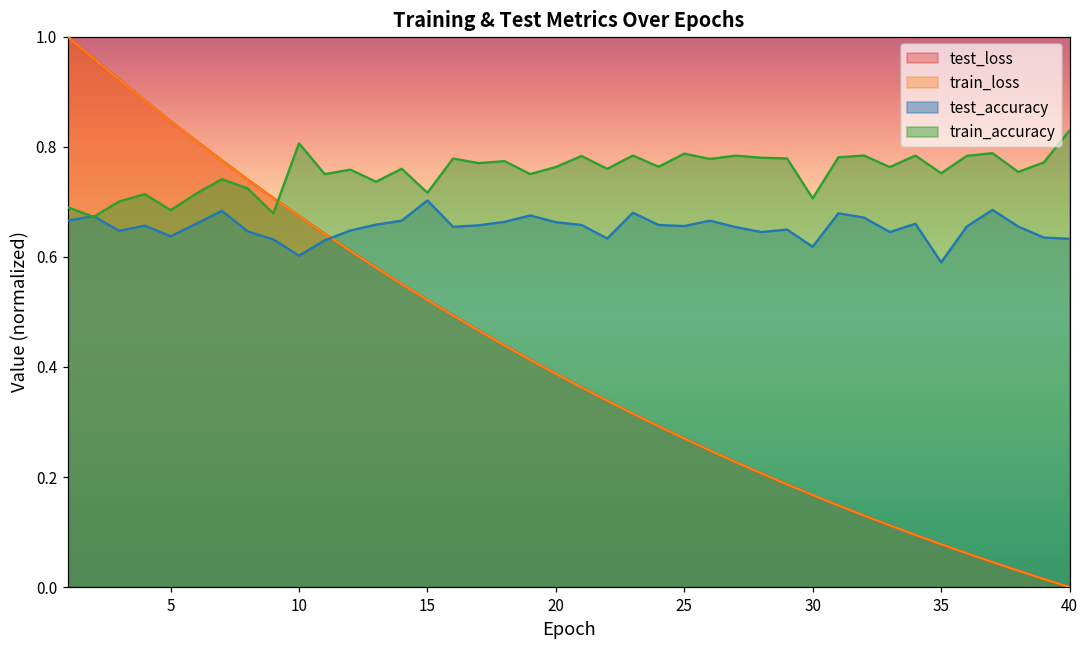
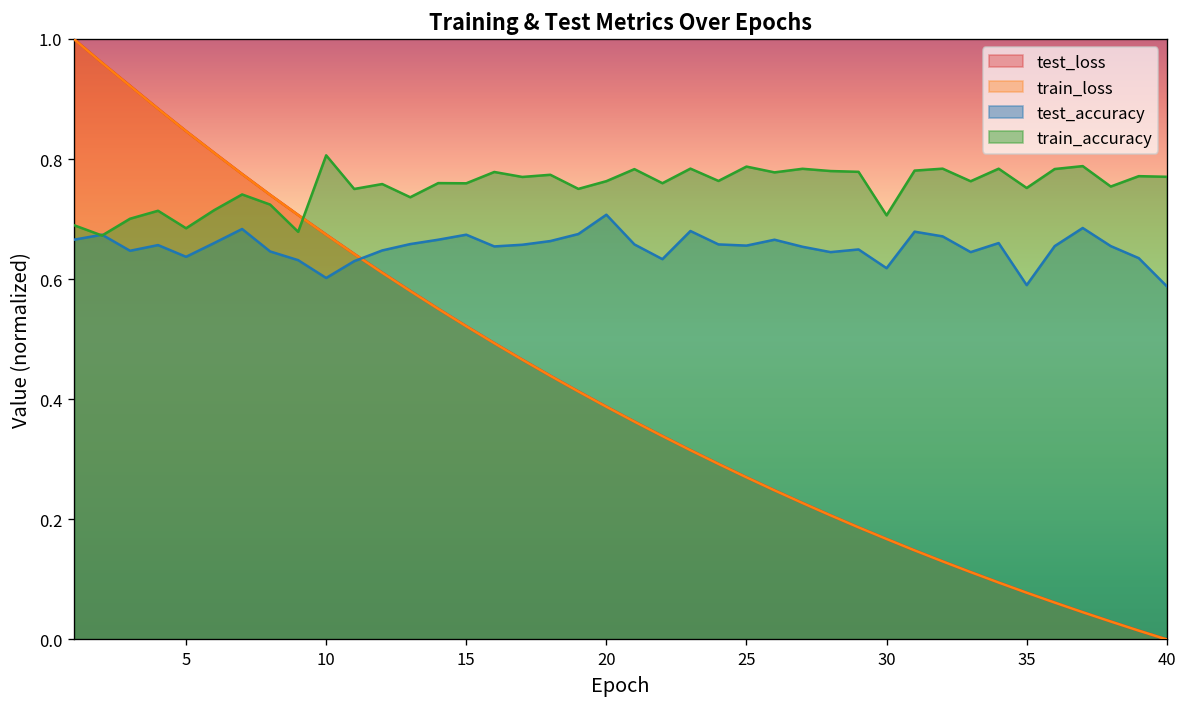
test_accuracy, 15: 0.70 -> 0.67
train_accuracy, 15: 0.72 -> 0.76
test_accuracy, 20: 0.66 -> 0.71
test_accuracy, 40: 0.63 -> 0.59
train_accuracy, 40: 0.83 -> 0.77
